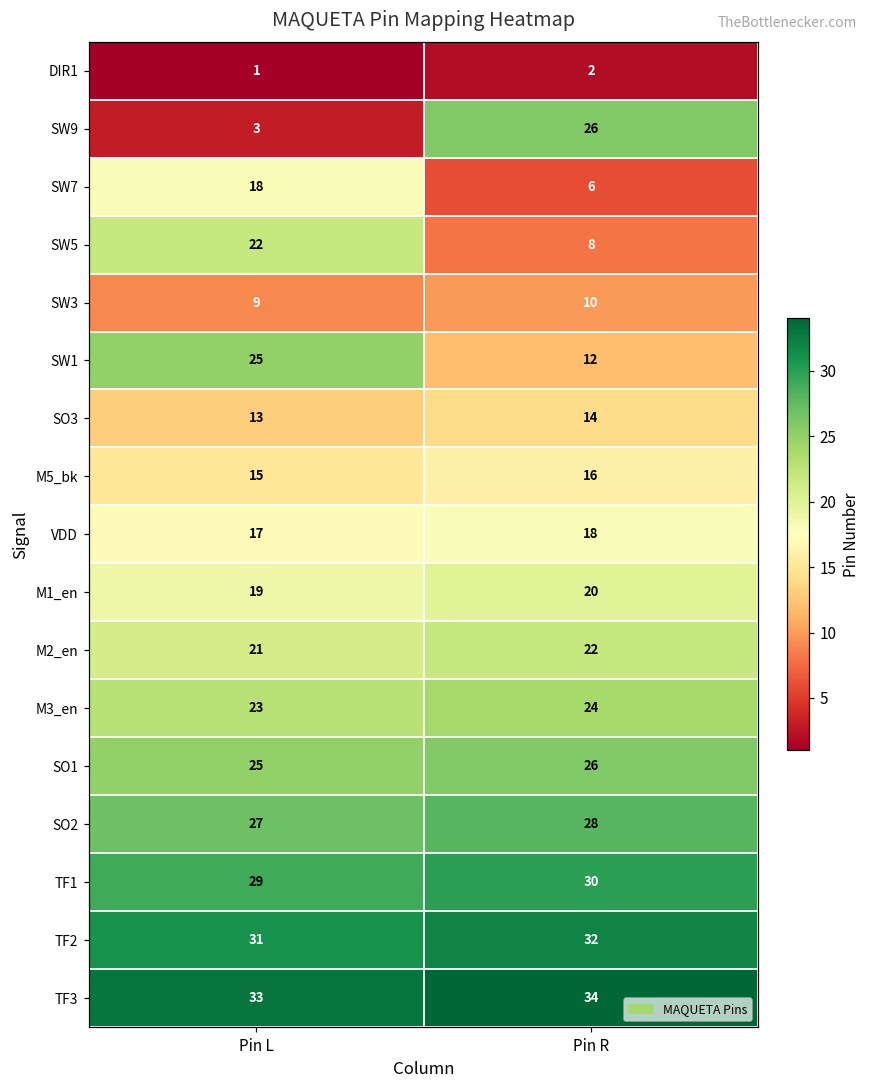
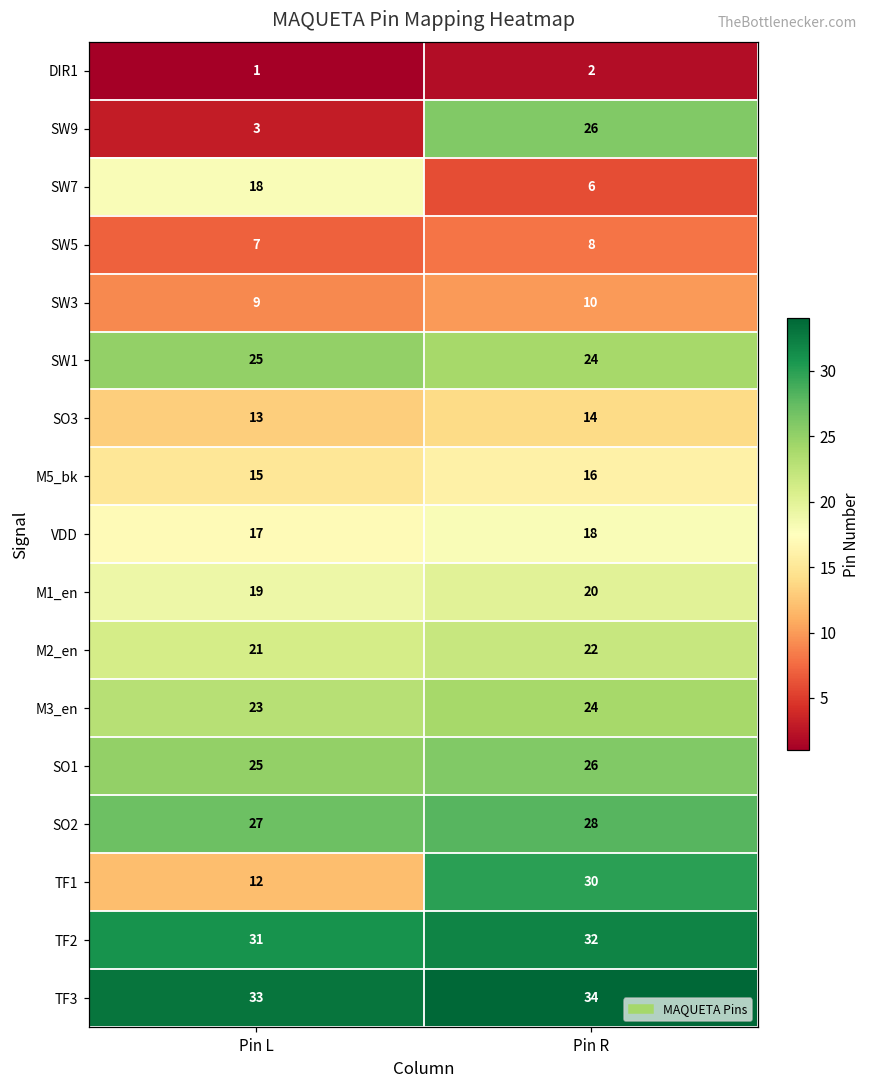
SW5, Pin L: 22 -> 7
SW1, Pin R: 12 -> 24
TF1, Pin L: 29 -> 12
